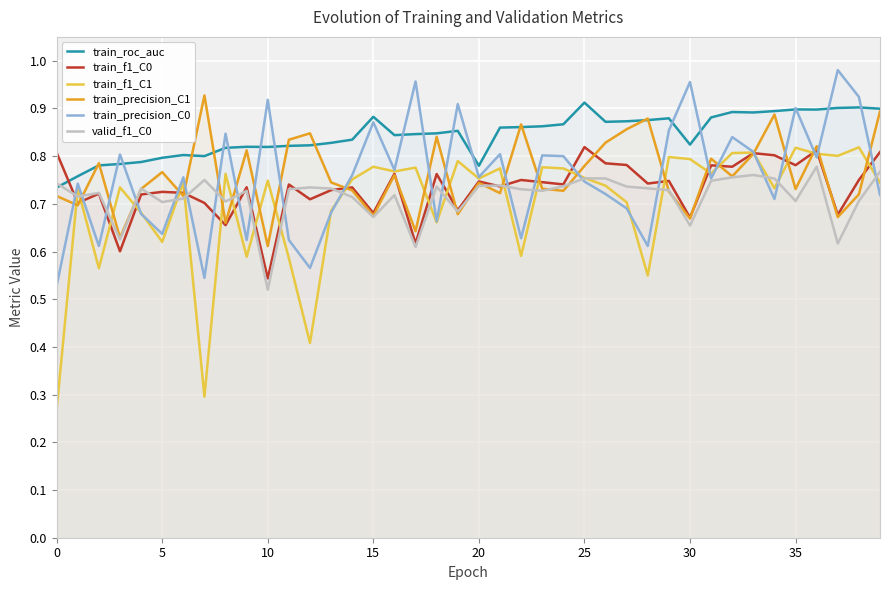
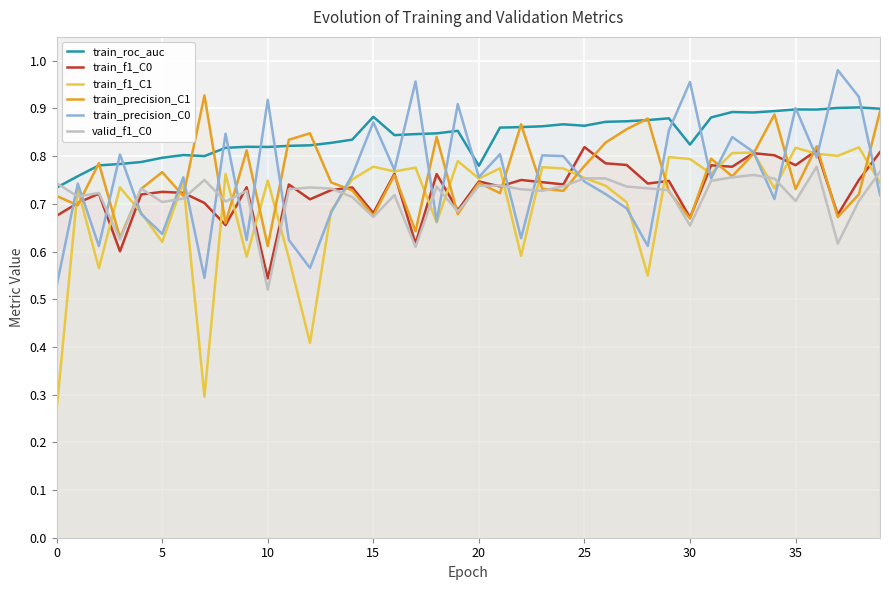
train_f1_C0, 0: 0.81 -> 0.67
train_roc_auc, 25: 0.91 -> 0.86
